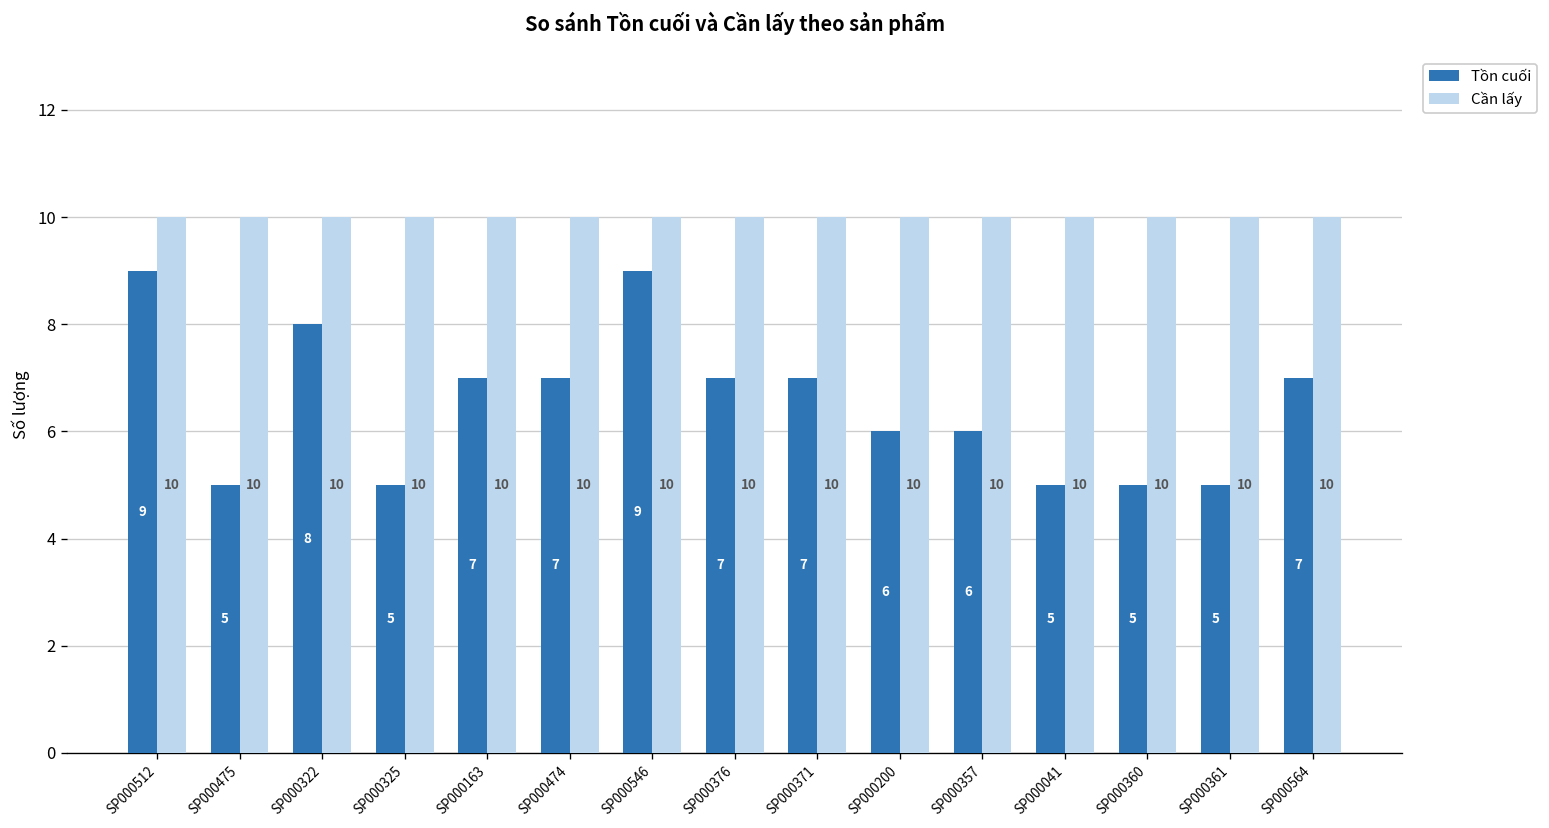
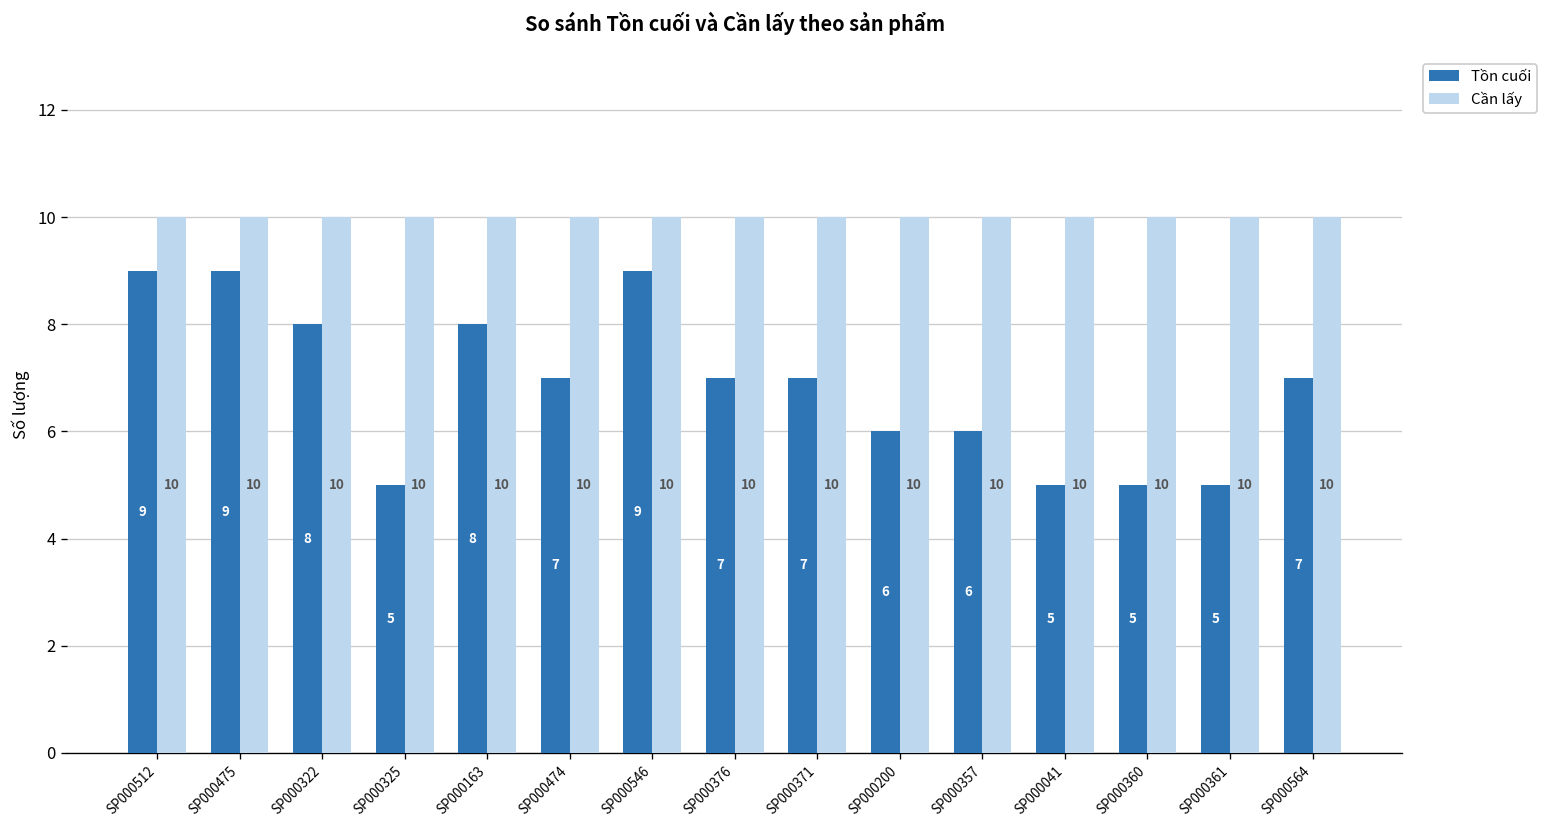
Tồn cuối, SP000475: 5 -> 9
Tồn cuối, SP000163: 7 -> 8
